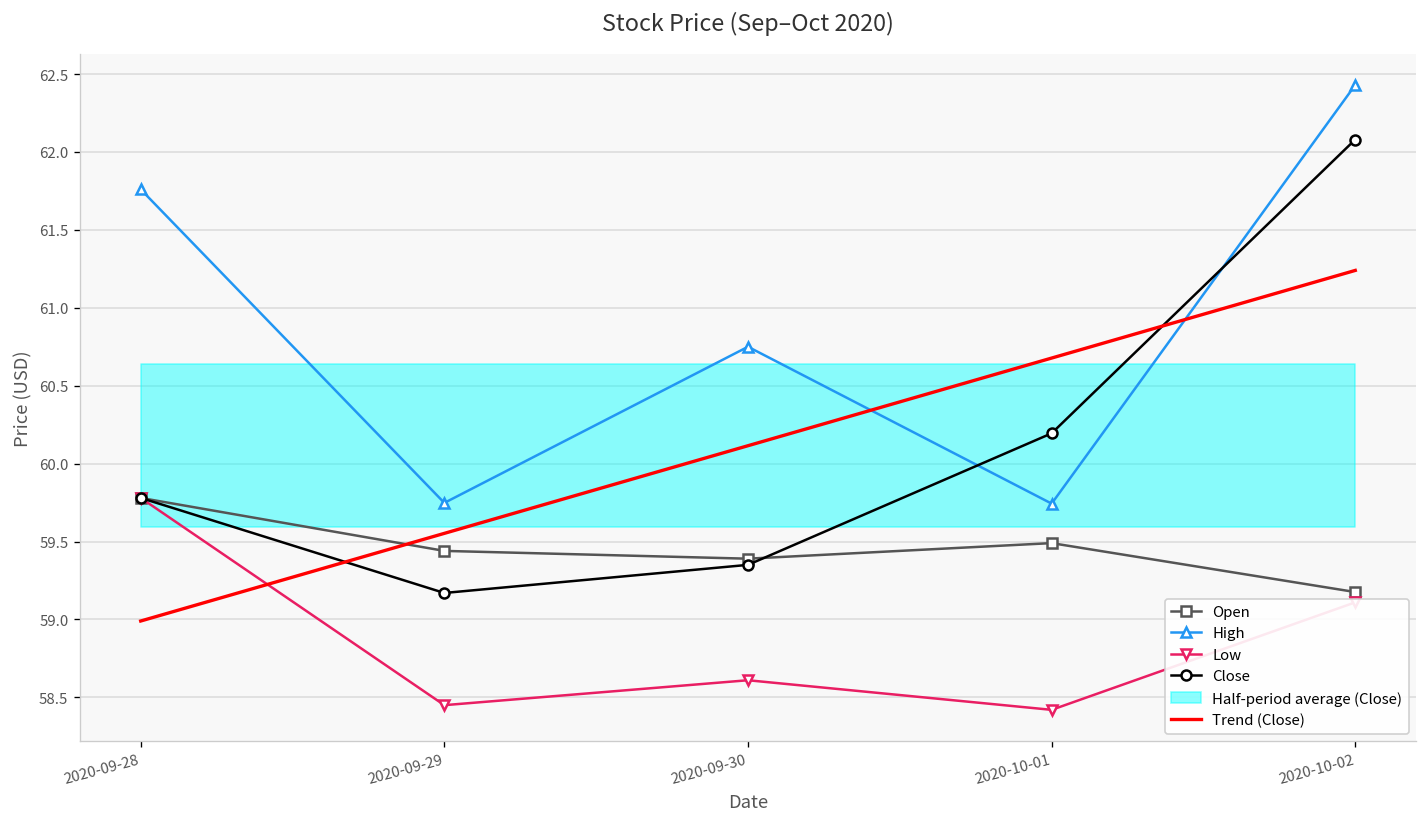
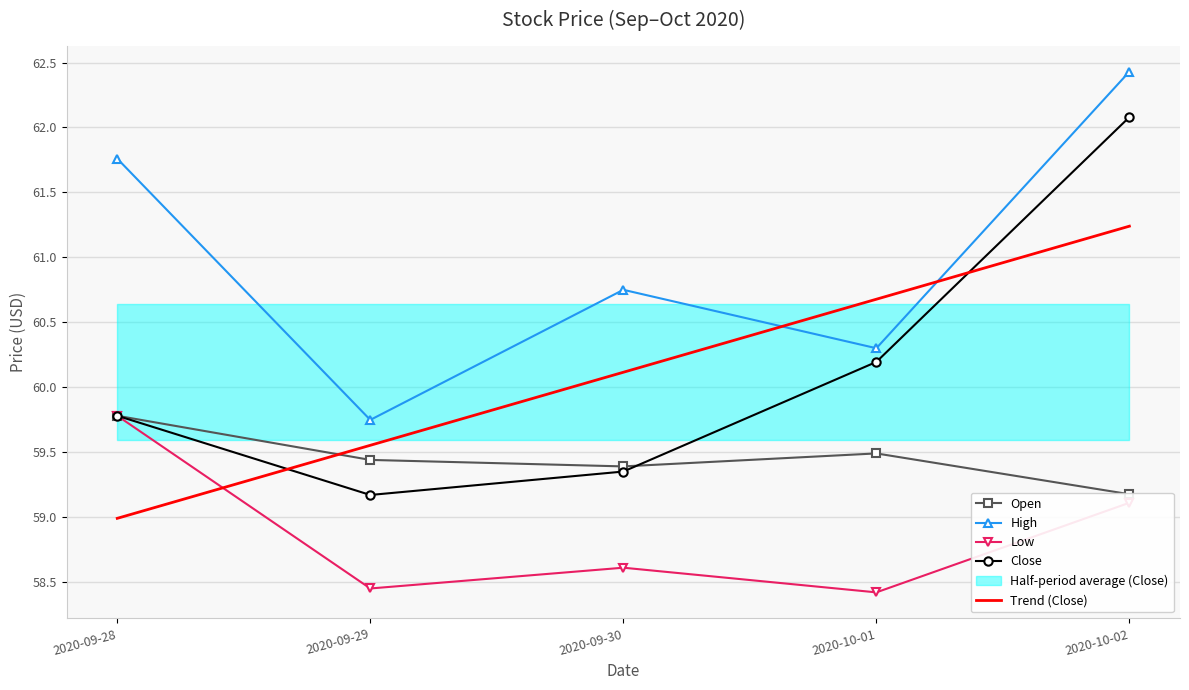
High, 2020-10-01: 59.74 -> 60.30
